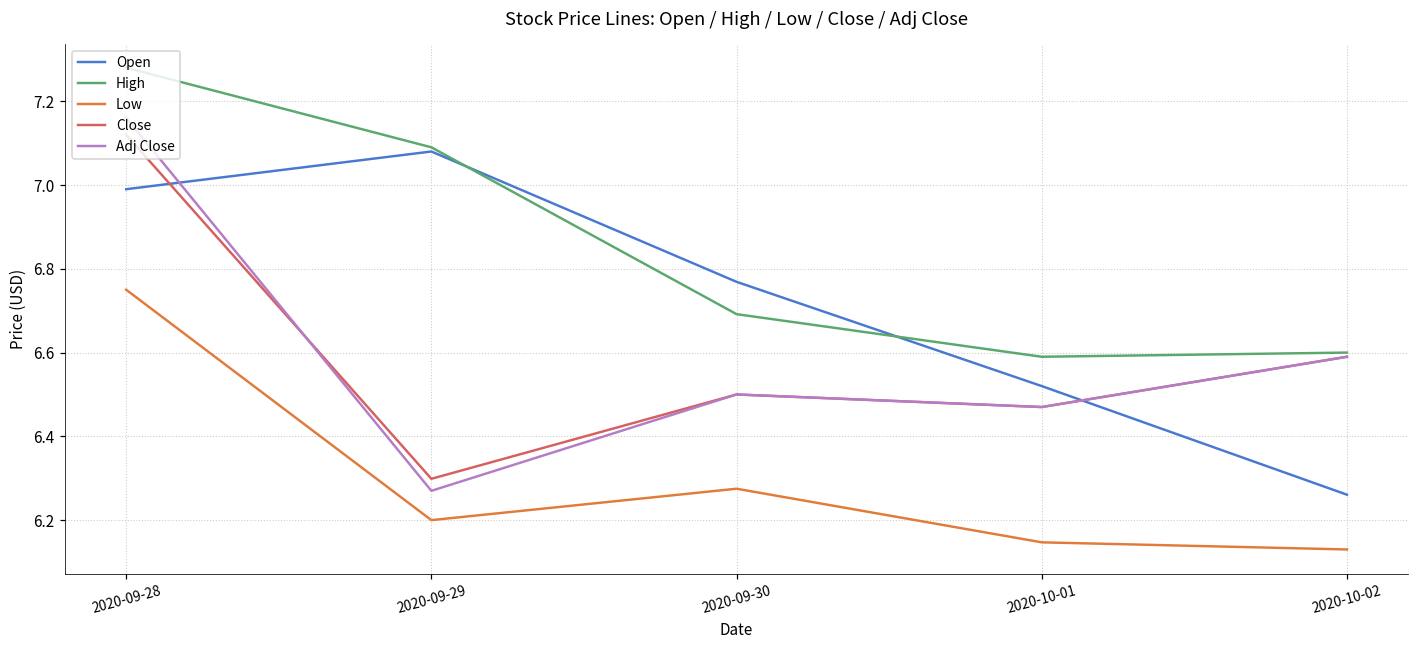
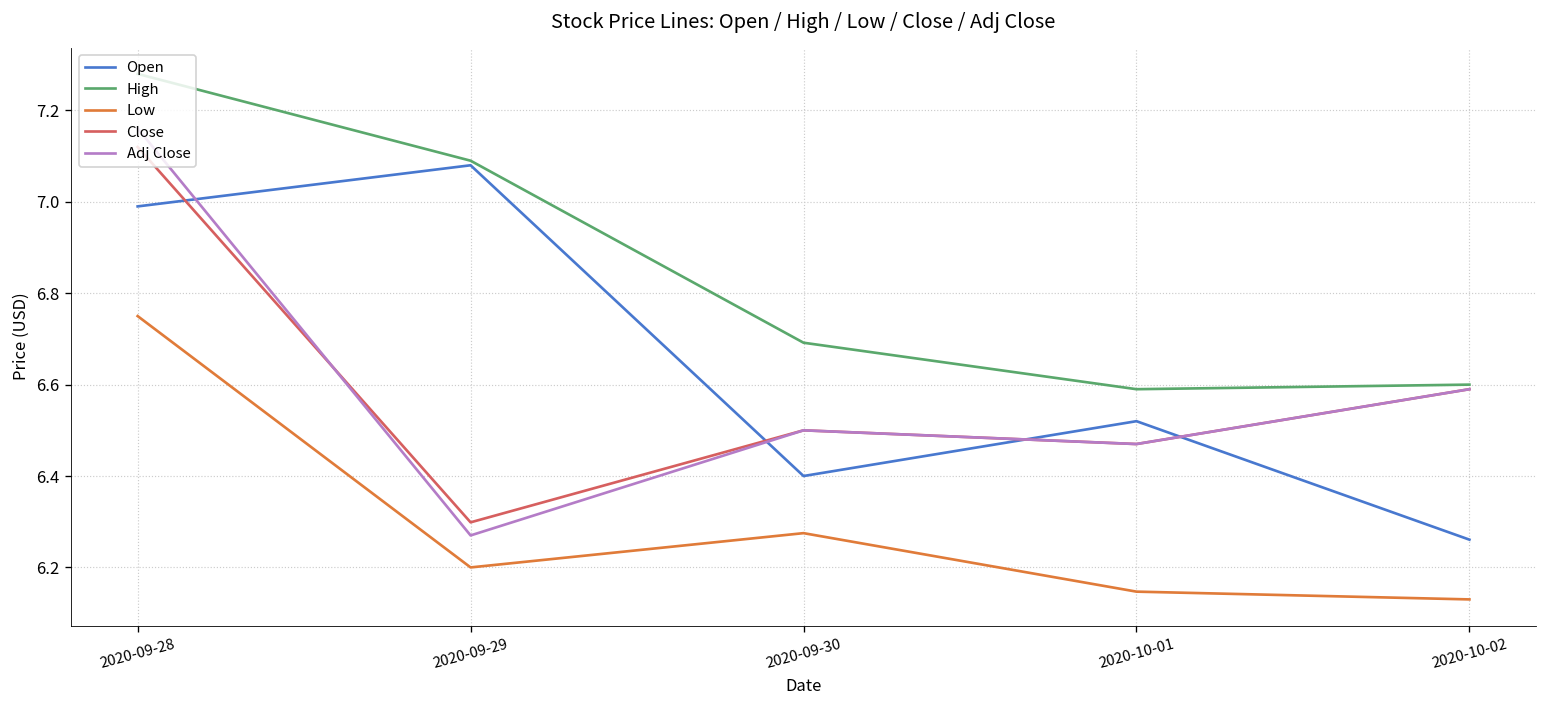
Open, 2020-09-30: 6.77 -> 6.40
